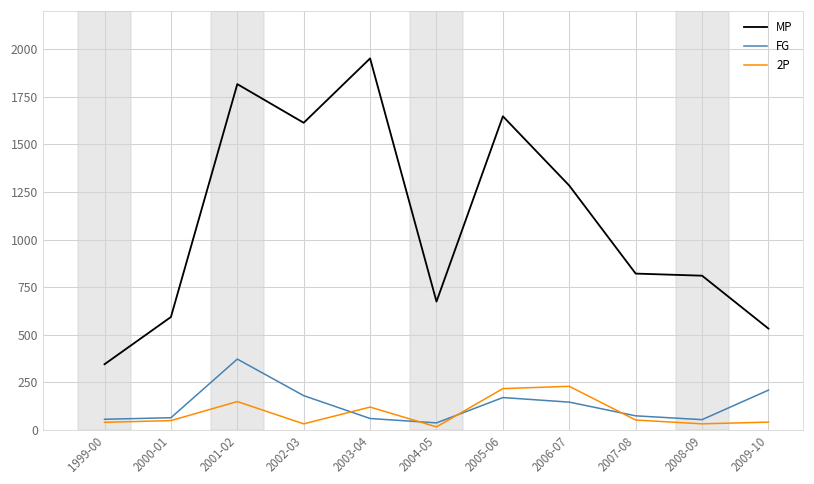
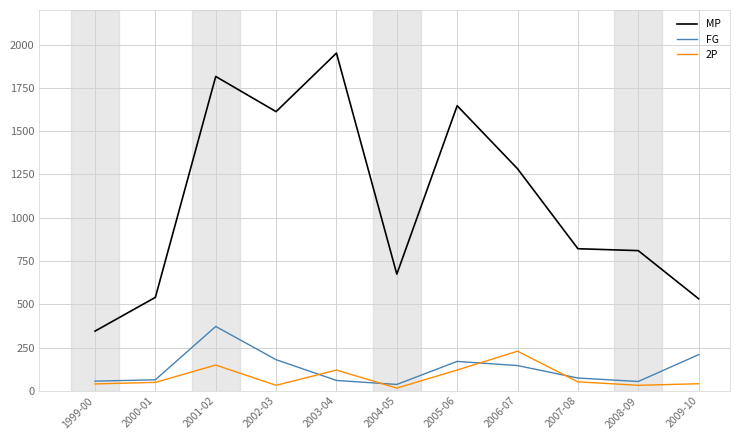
MP, 2000-01: 590 -> 540
2P, 2005-06: 220 -> 120
